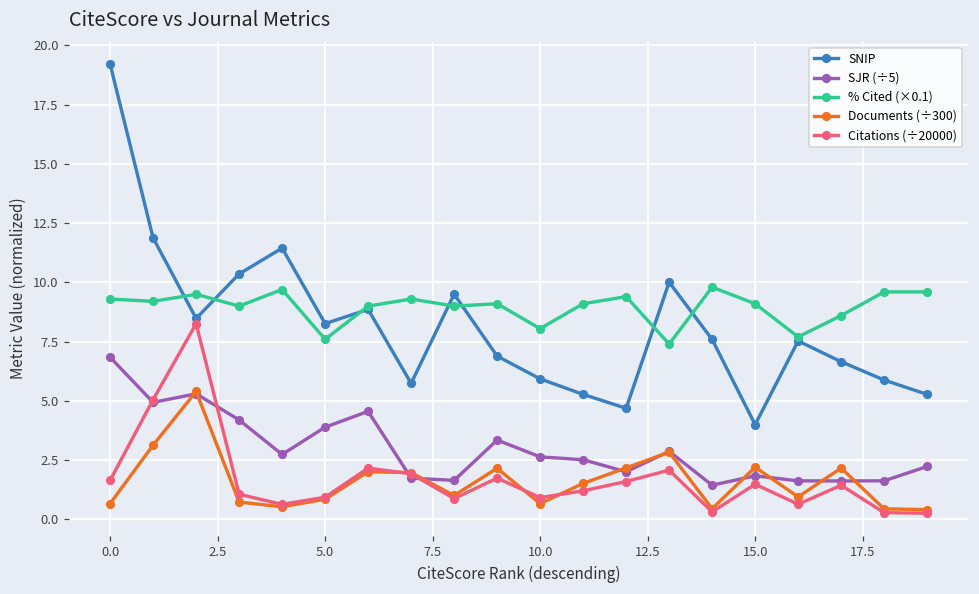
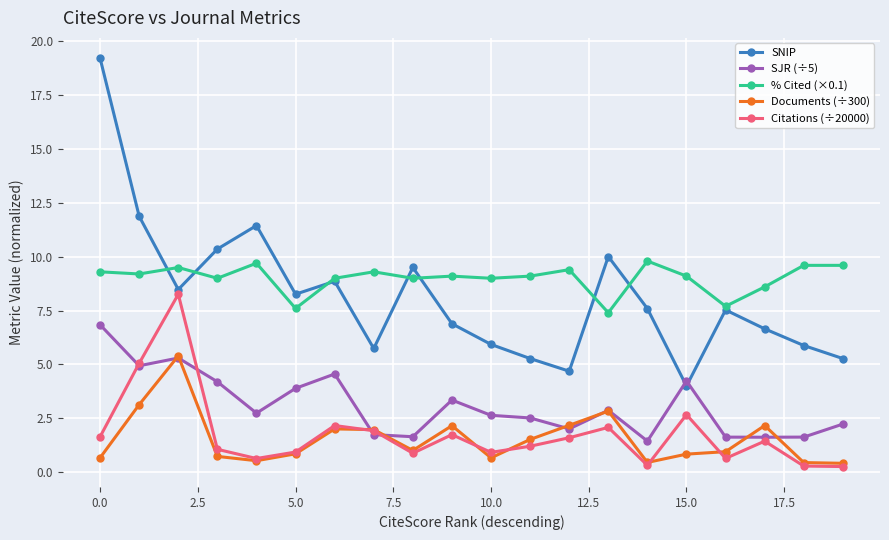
% Cited (×0.1), 10.0: 8.1 -> 9.0
SJR (÷5), 15.0: 1.8 -> 4.2
Documents (÷300), 15.0: 2.2 -> 0.8
Citations (÷20000), 15.0: 1.5 -> 2.7
